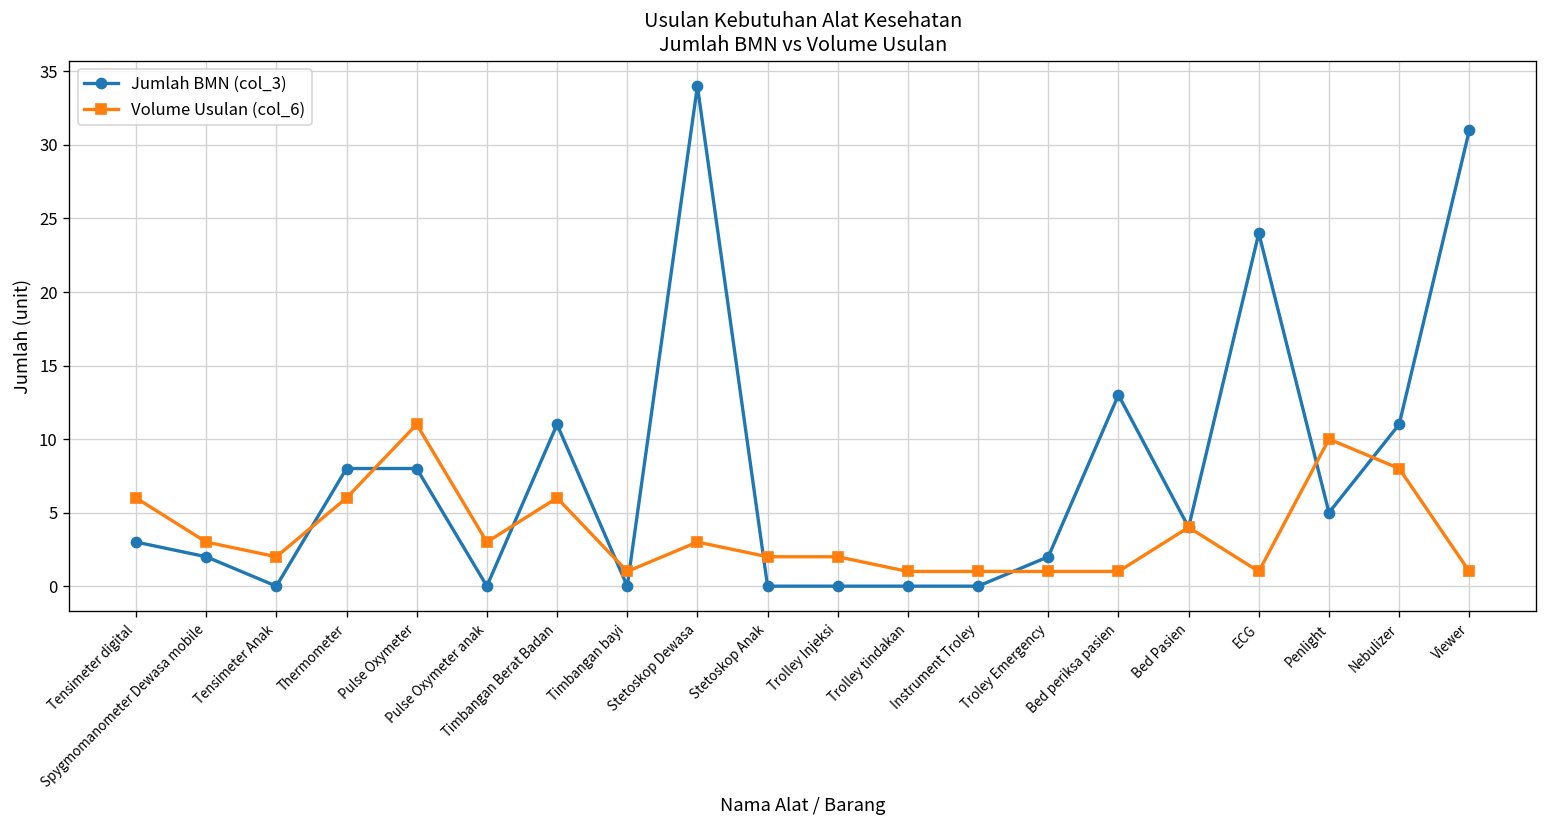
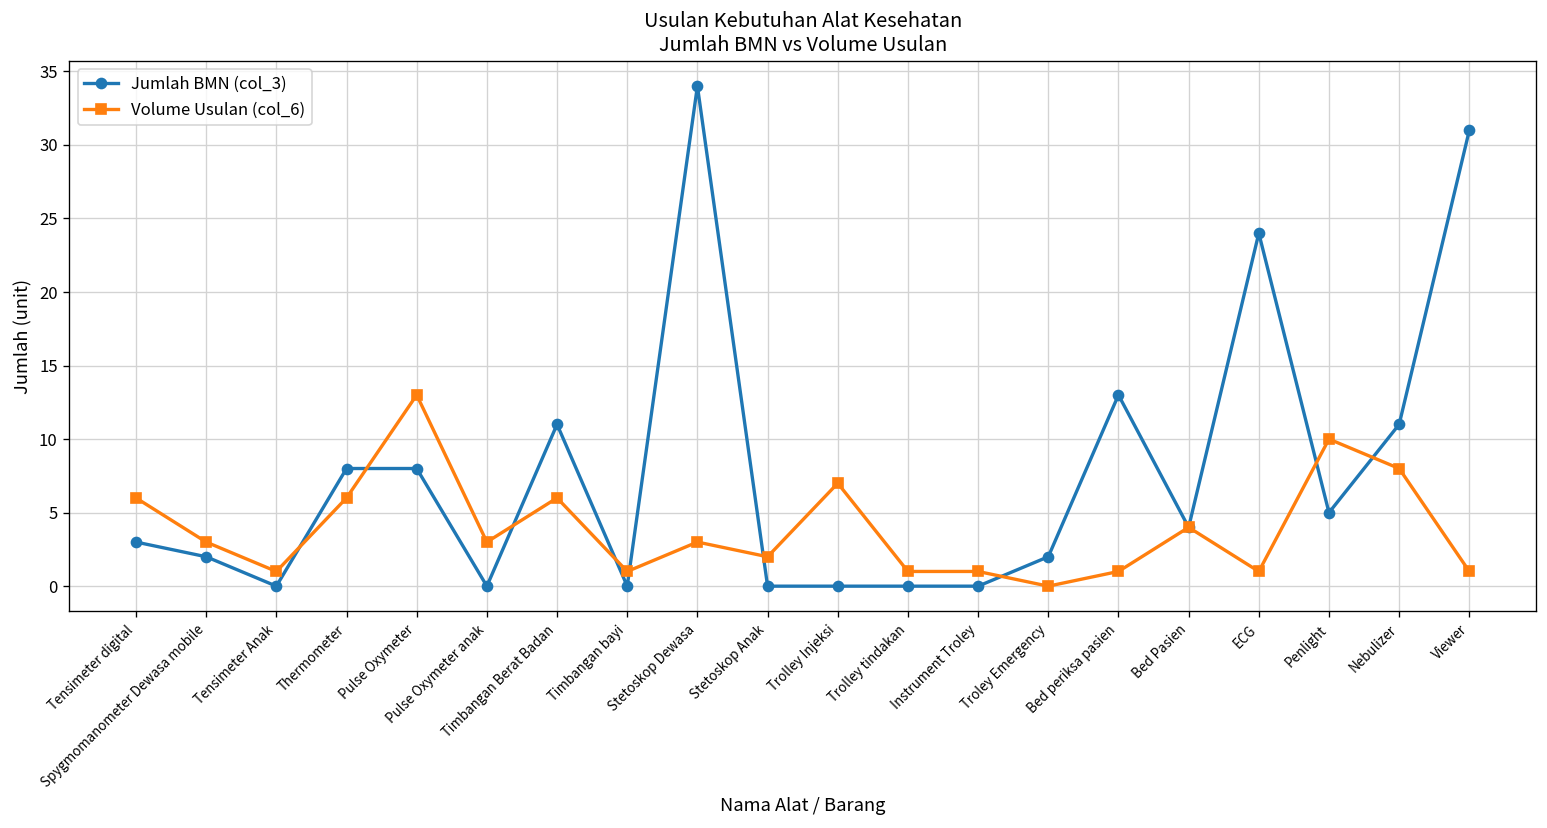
Volume Usulan (col_6), Tensimeter Anak: 2 -> 1
Volume Usulan (col_6), Pulse Oxymeter: 11 -> 13
Volume Usulan (col_6), Trolley Injeksi: 2 -> 7
Volume Usulan (col_6), Troley Emergency: 1 -> 0
